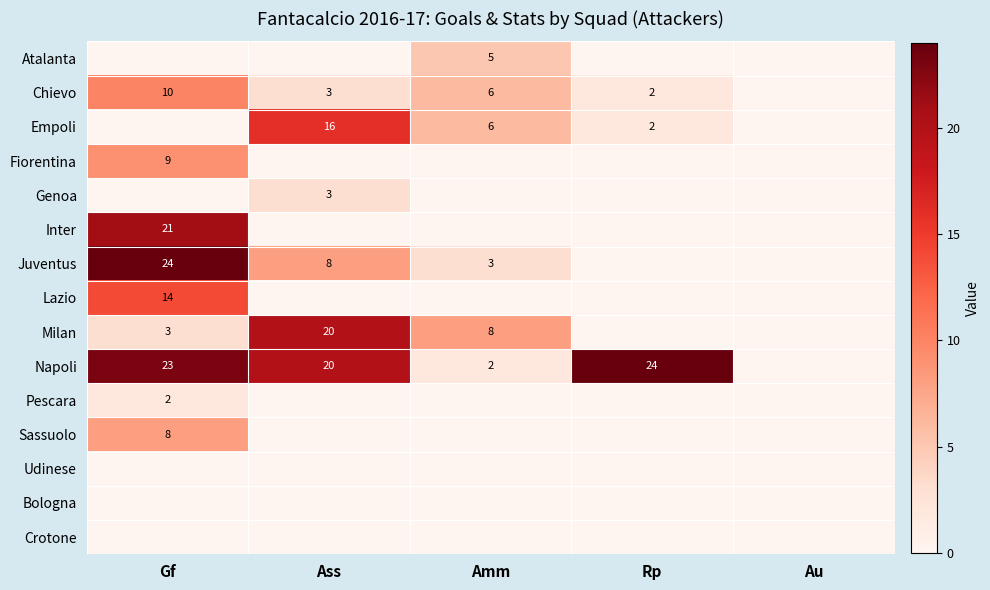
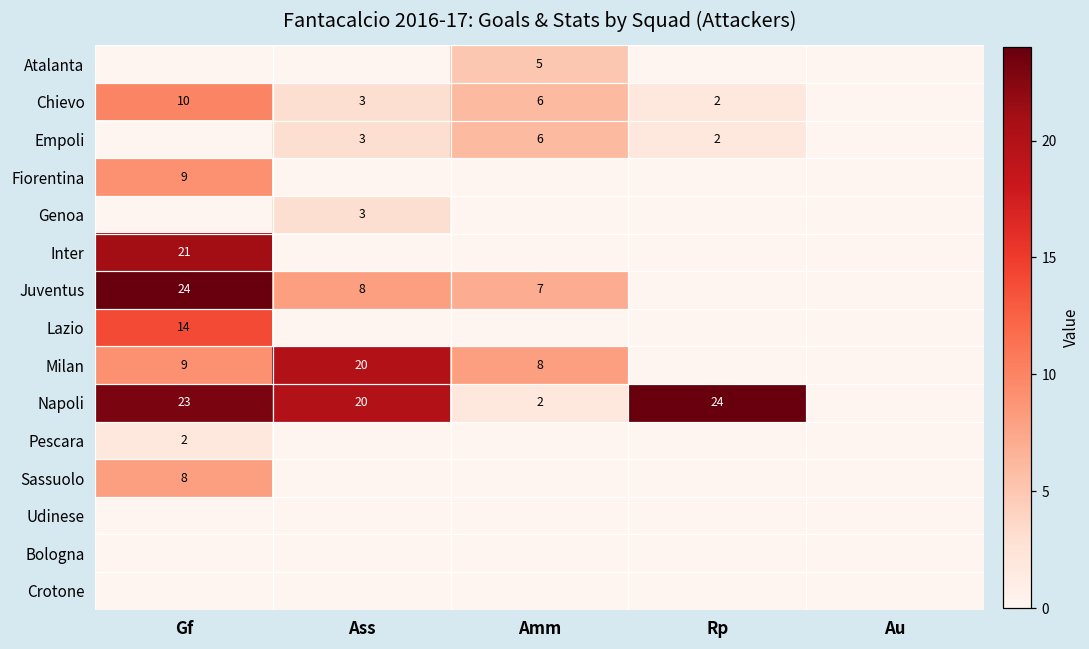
Empoli, Ass: 16 -> 3
Juventus, Amm: 3 -> 7
Milan, Gf: 3 -> 9
